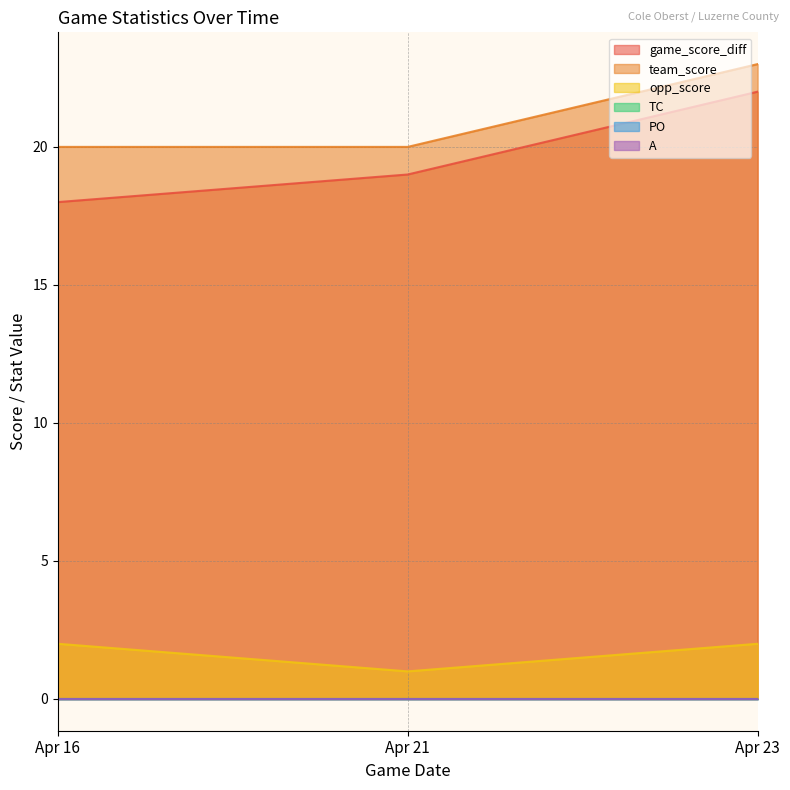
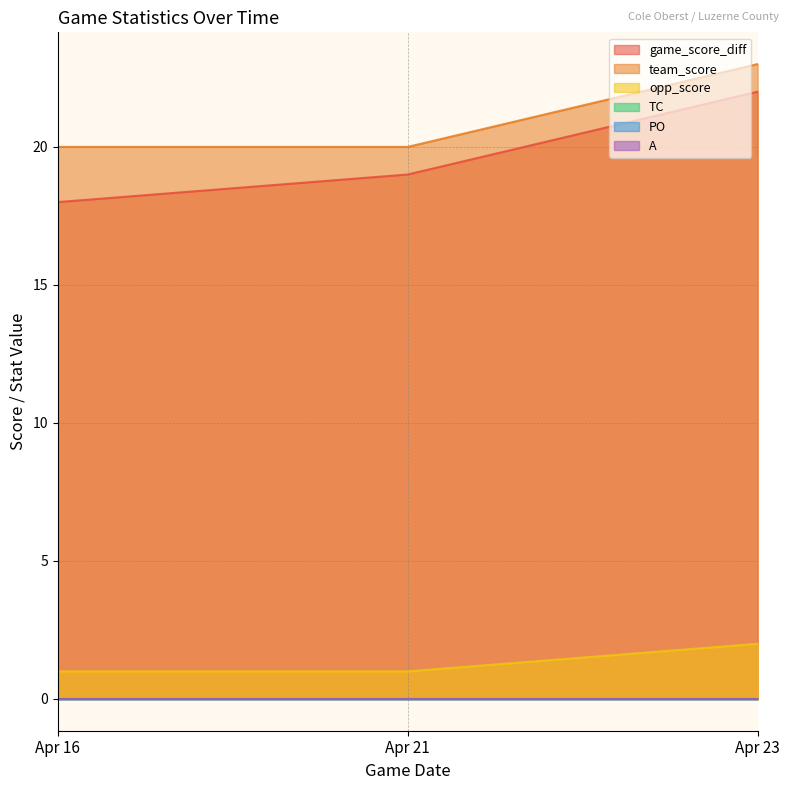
opp_score, Apr 16: 2 -> 1
